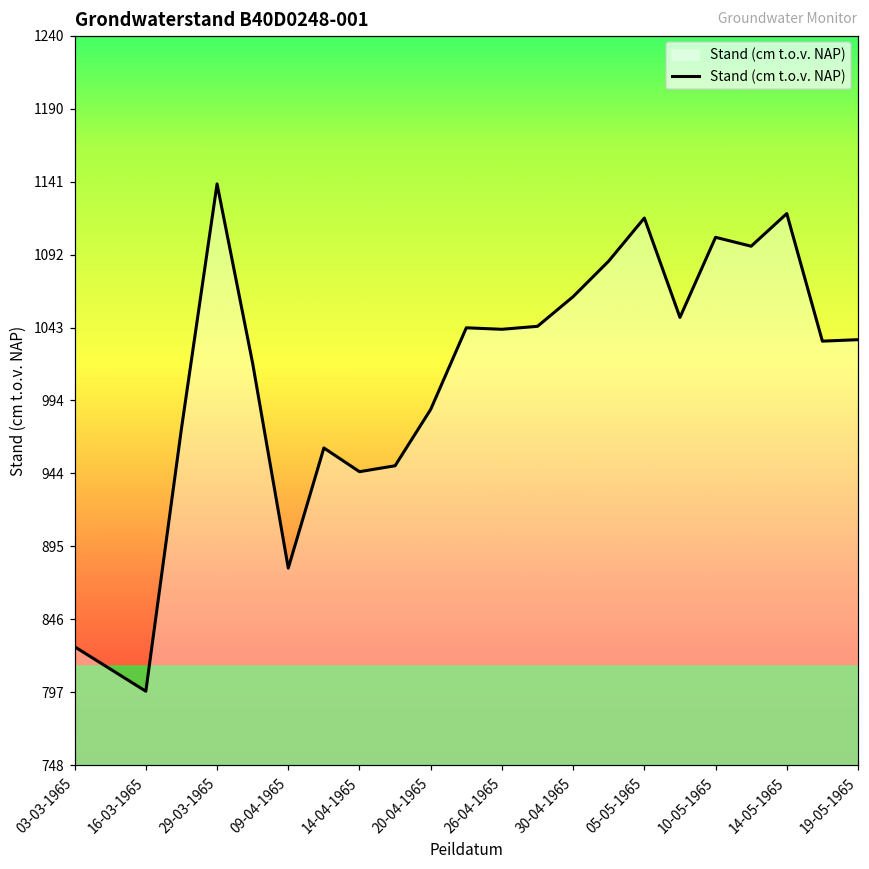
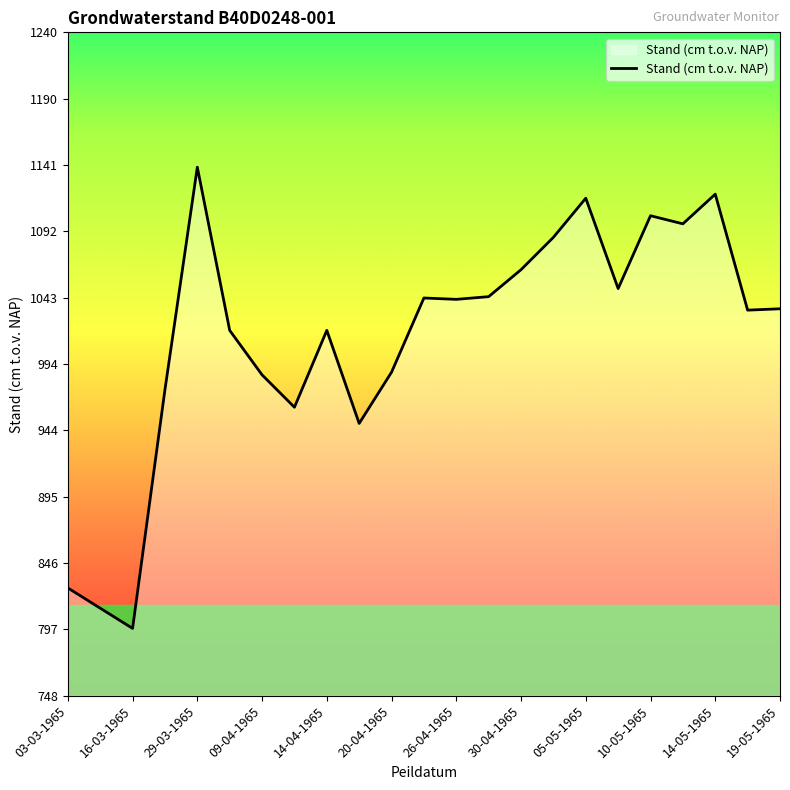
09-04-1965: 881 -> 986
14-04-1965: 946 -> 1019
